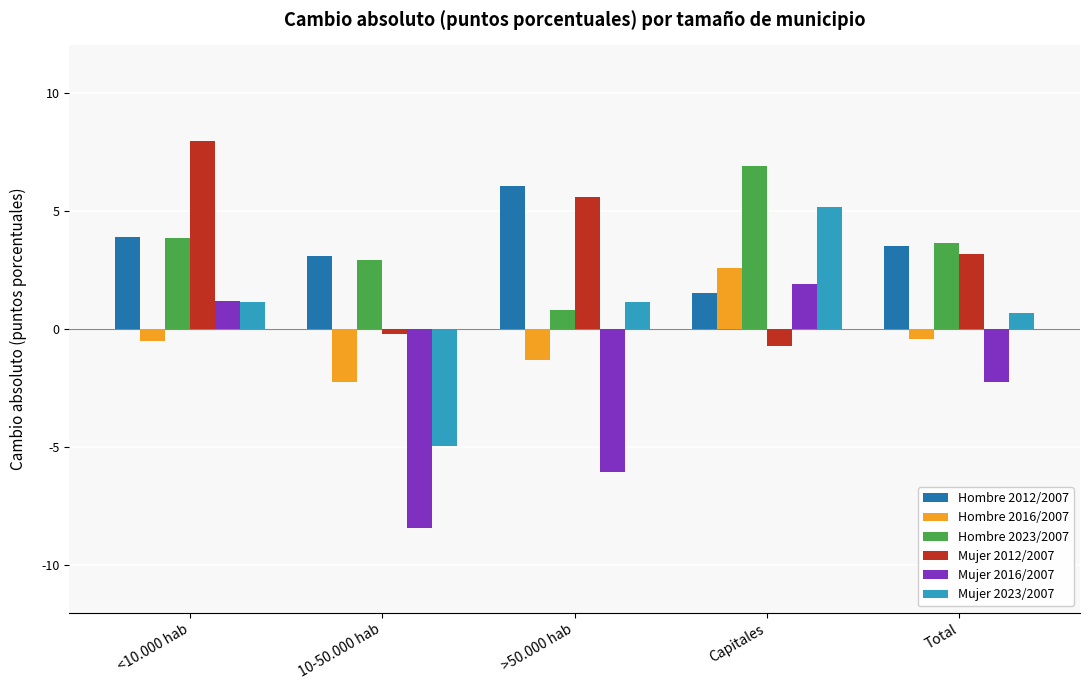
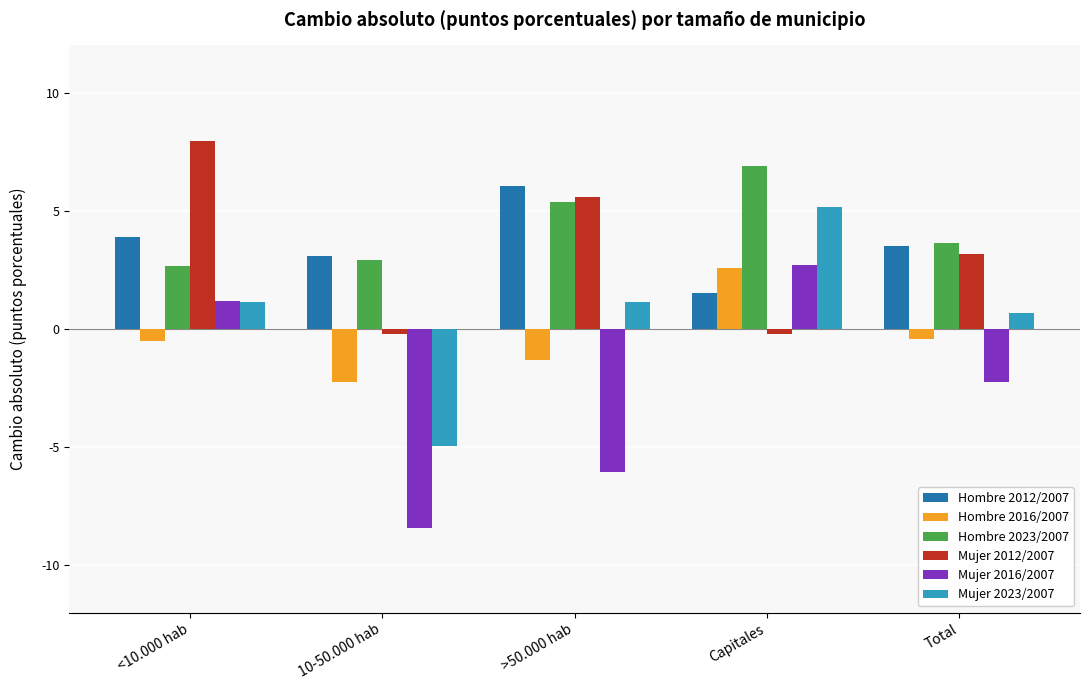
Hombre 2023/2007, <10.000 hab: 3.9 -> 2.7
Hombre 2023/2007, >50.000 hab: 0.8 -> 5.4
Mujer 2012/2007, Capitales: -0.7 -> -0.2
Mujer 2016/2007, Capitales: 1.9 -> 2.7
